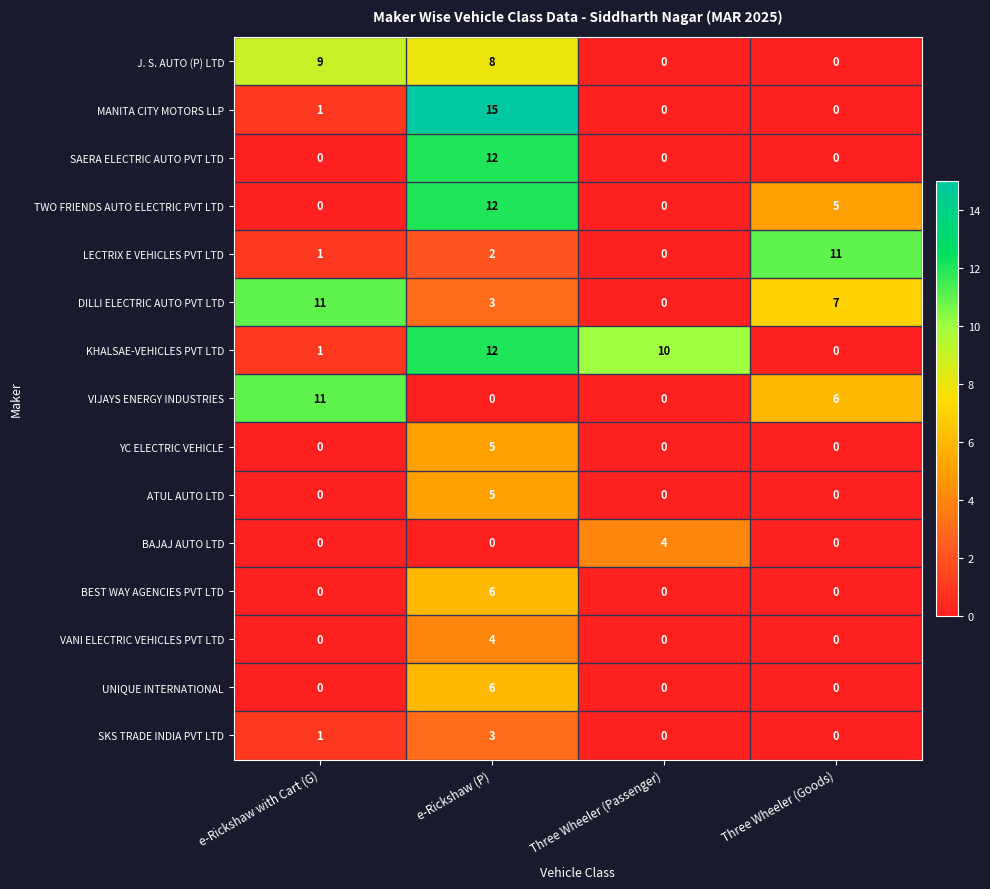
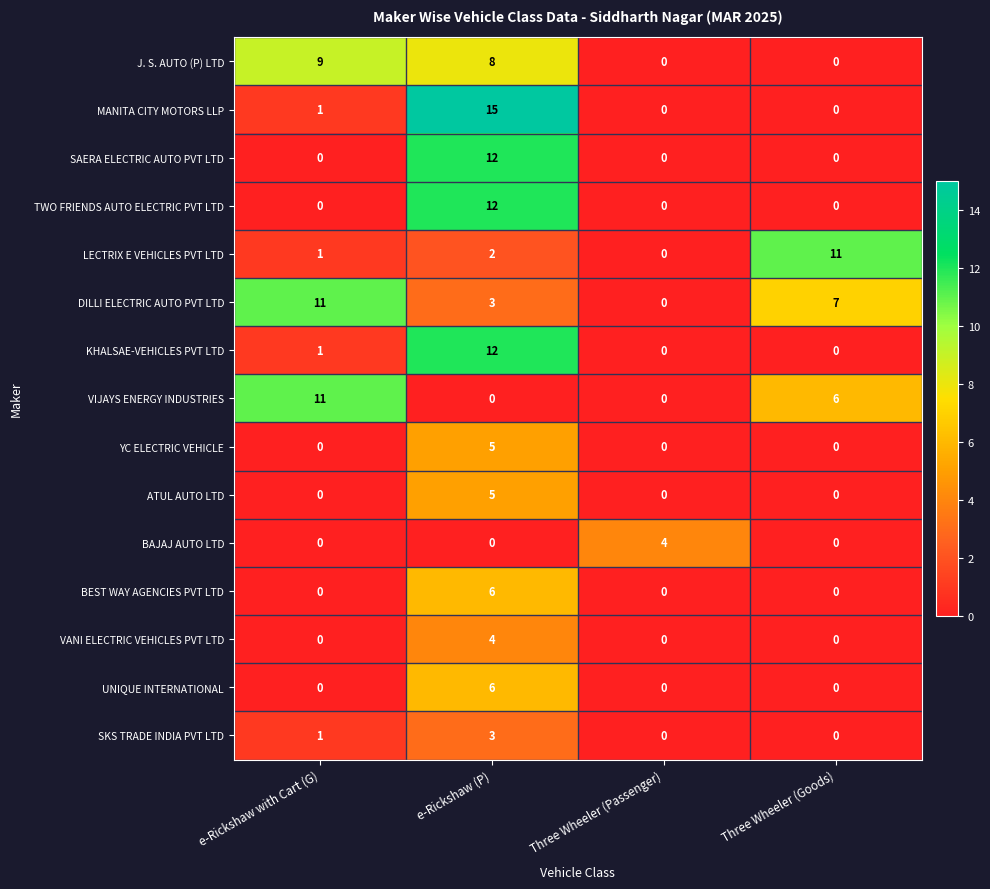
TWO FRIENDS AUTO ELECTRIC PVT LTD, Three Wheeler (Goods): 5 -> 0
KHALSAE-VEHICLES PVT LTD, Three Wheeler (Passenger): 10 -> 0
